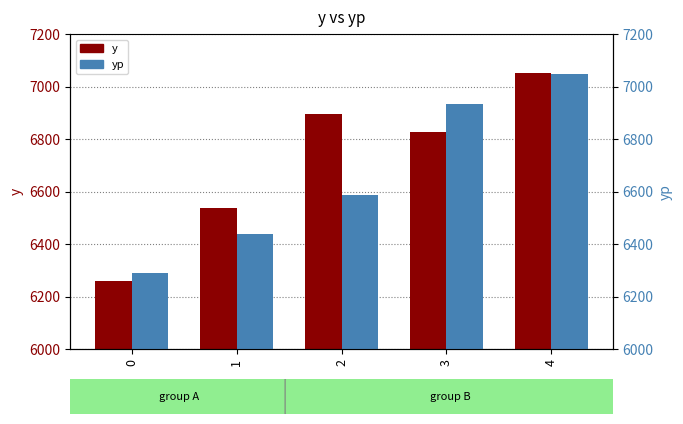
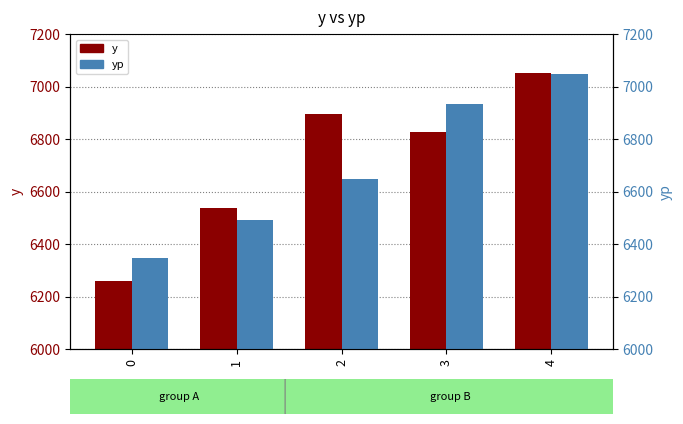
yp, 0: 6290 -> 6350
yp, 1: 6440 -> 6490
yp, 2: 6590 -> 6650
